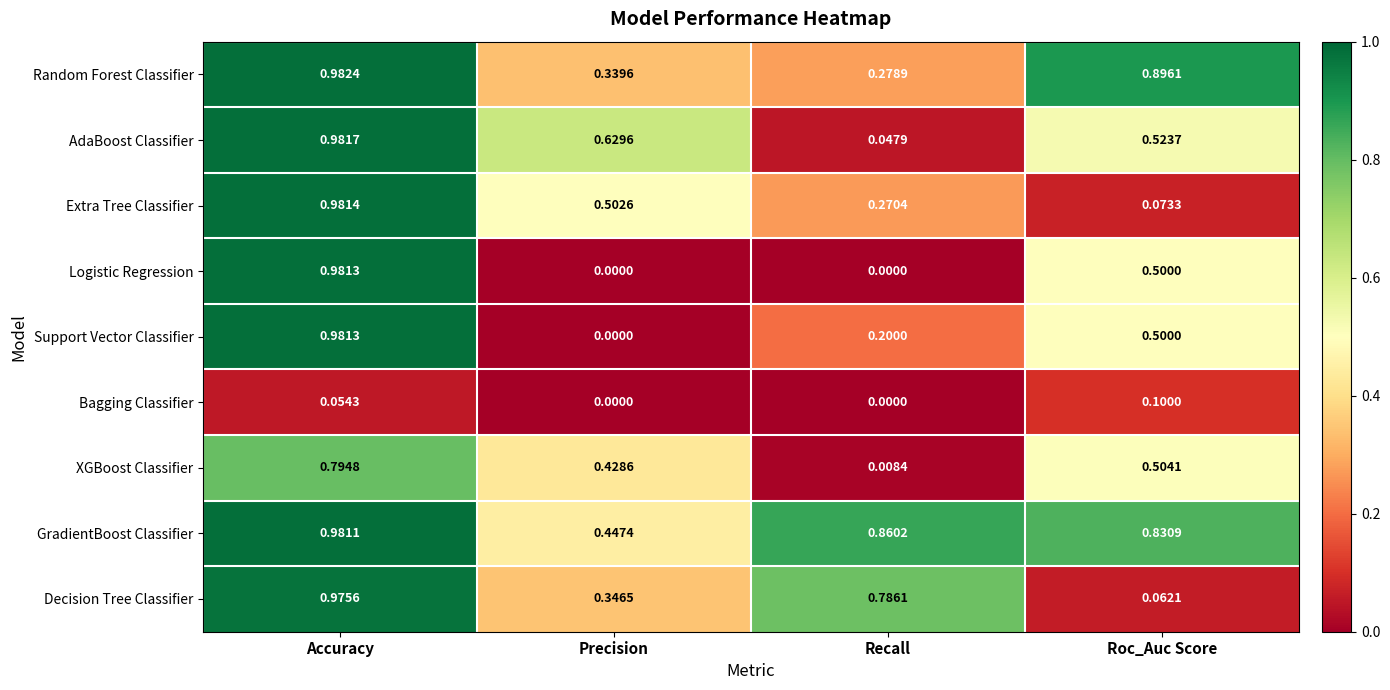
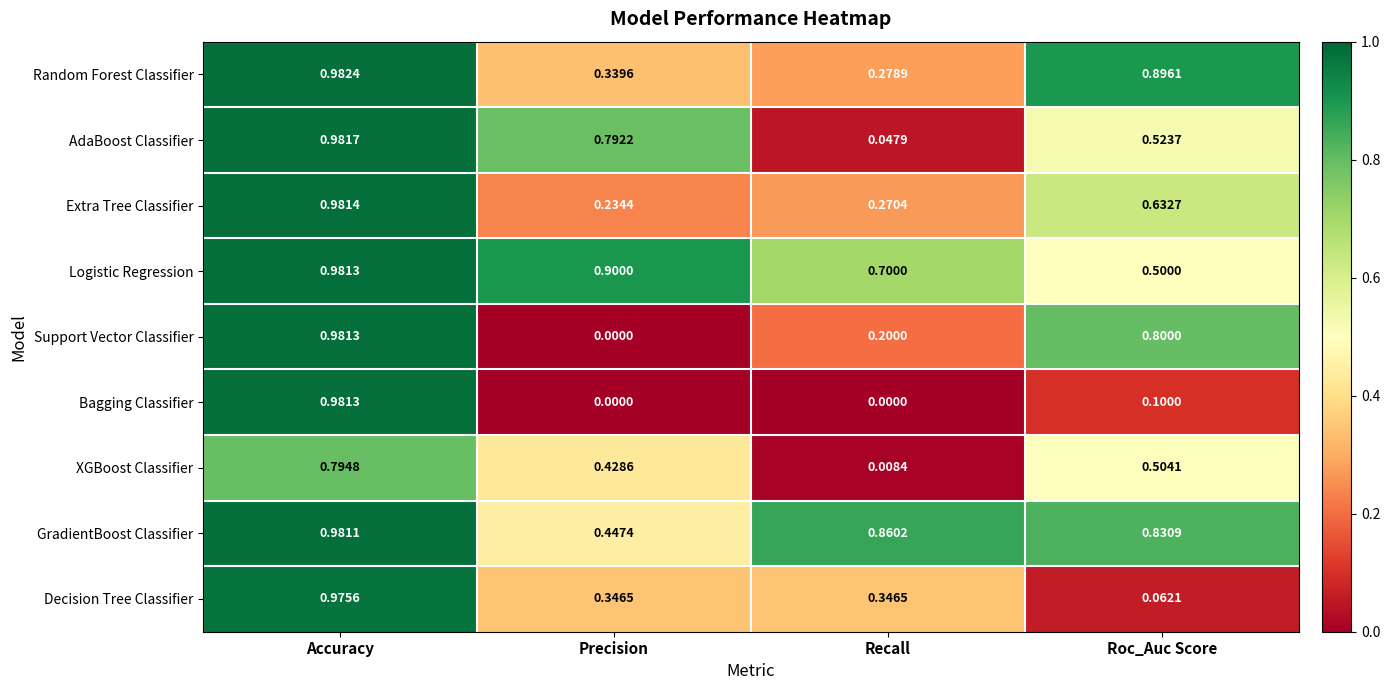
AdaBoost Classifier, Precision: 0.6296 -> 0.7922
Extra Tree Classifier, Precision: 0.5026 -> 0.2344
Extra Tree Classifier, Roc_Auc Score: 0.0733 -> 0.6327
Logistic Regression, Precision: 0.0000 -> 0.9000
Logistic Regression, Recall: 0.0000 -> 0.7000
Support Vector Classifier, Roc_Auc Score: 0.5000 -> 0.8000
Bagging Classifier, Accuracy: 0.0543 -> 0.9813
Decision Tree Classifier, Recall: 0.7861 -> 0.3465
